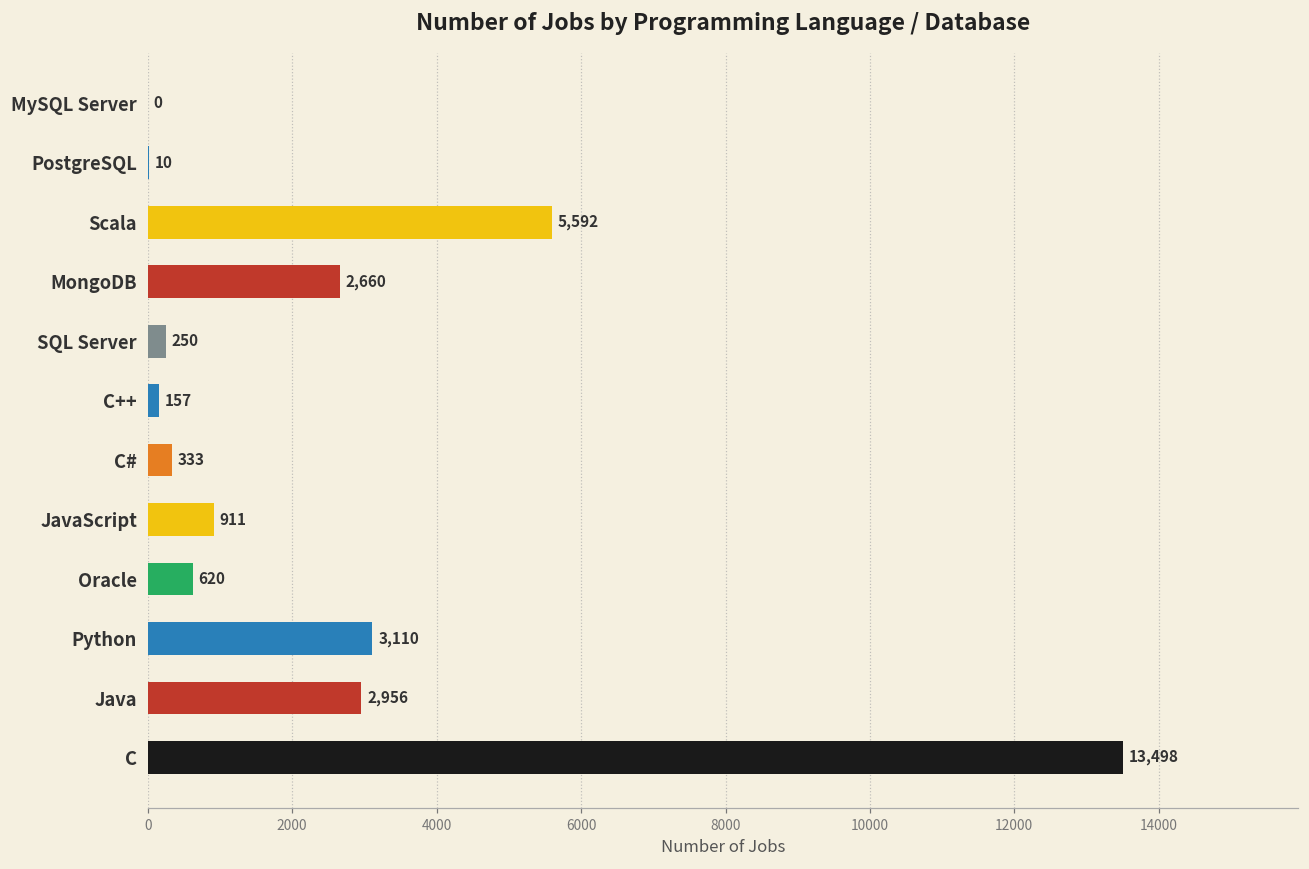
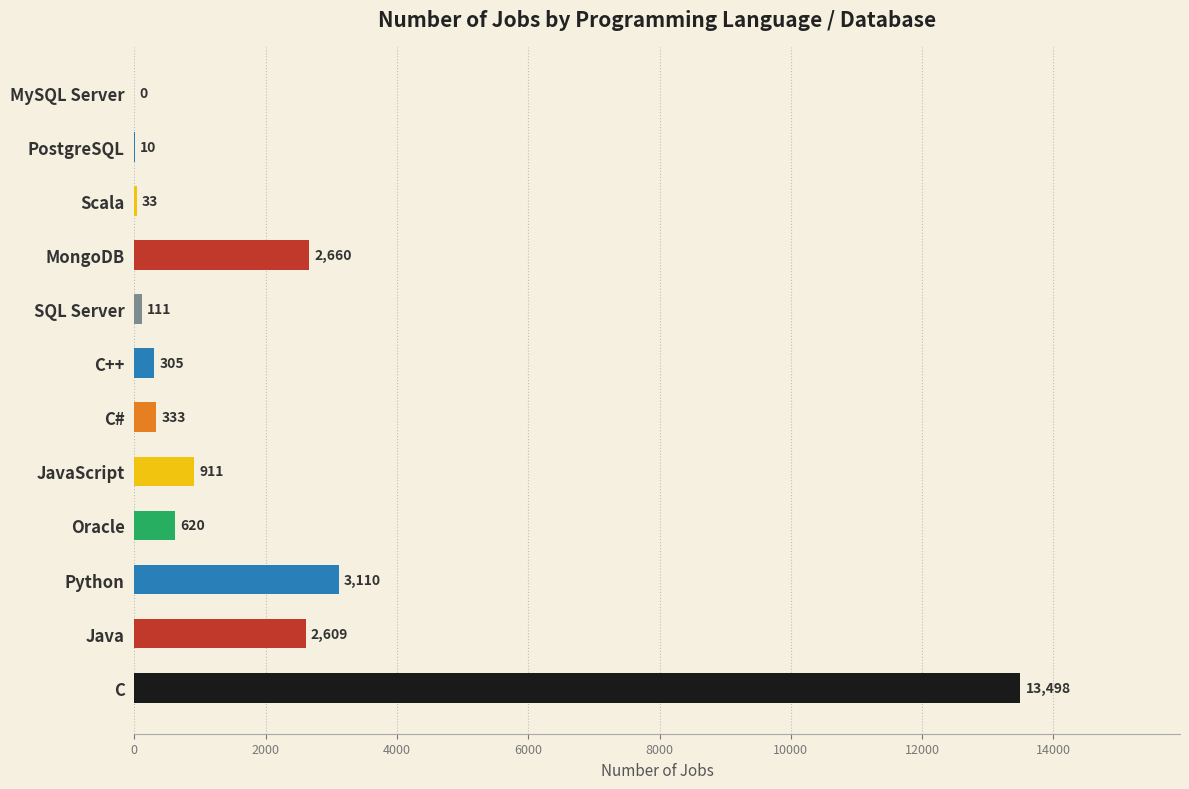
Scala: 5,592 -> 33
SQL Server: 250 -> 111
C++: 157 -> 305
Java: 2,956 -> 2,609
